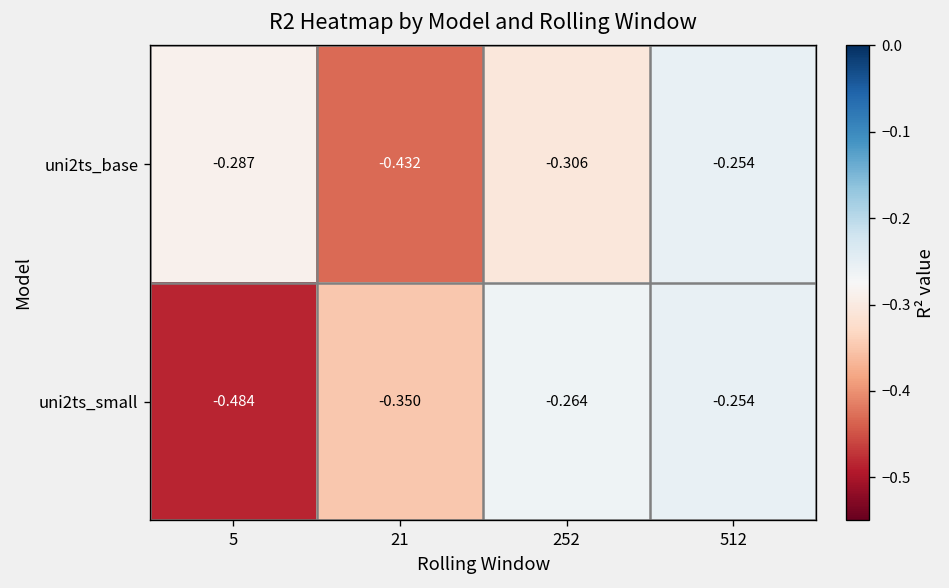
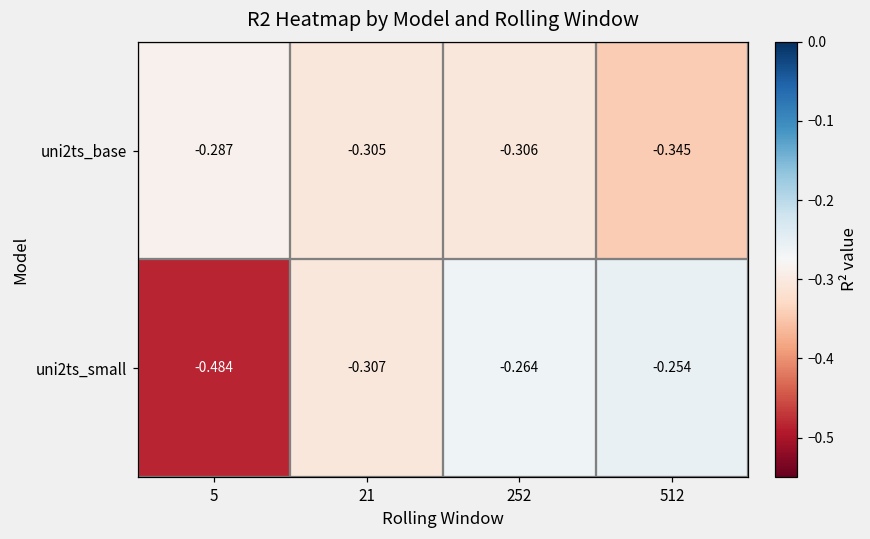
uni2ts_base, 21: -0.432 -> -0.305
uni2ts_base, 512: -0.254 -> -0.345
uni2ts_small, 21: -0.350 -> -0.307
